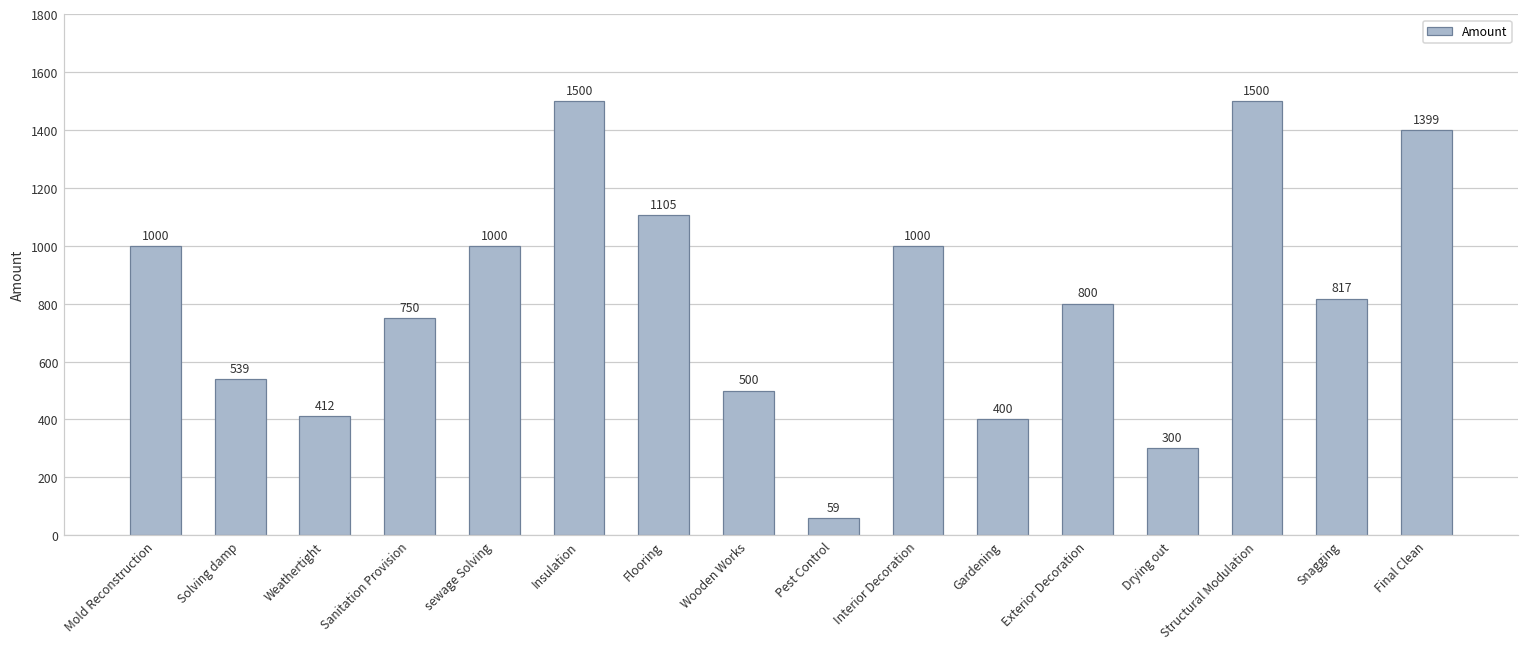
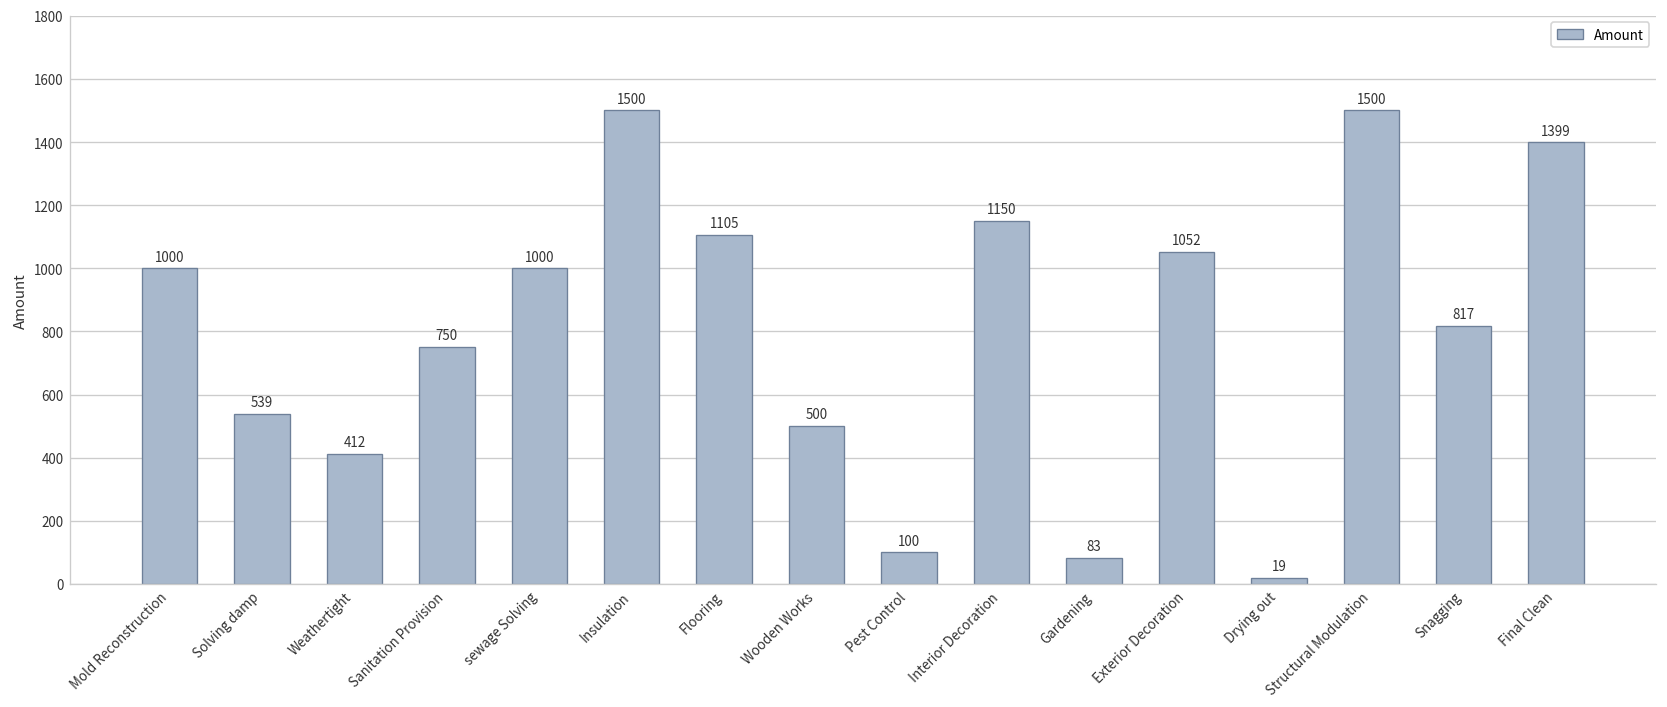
Pest Control: 59 -> 100
Interior Decoration: 1000 -> 1150
Gardening: 400 -> 83
Exterior Decoration: 800 -> 1052
Drying out: 300 -> 19
